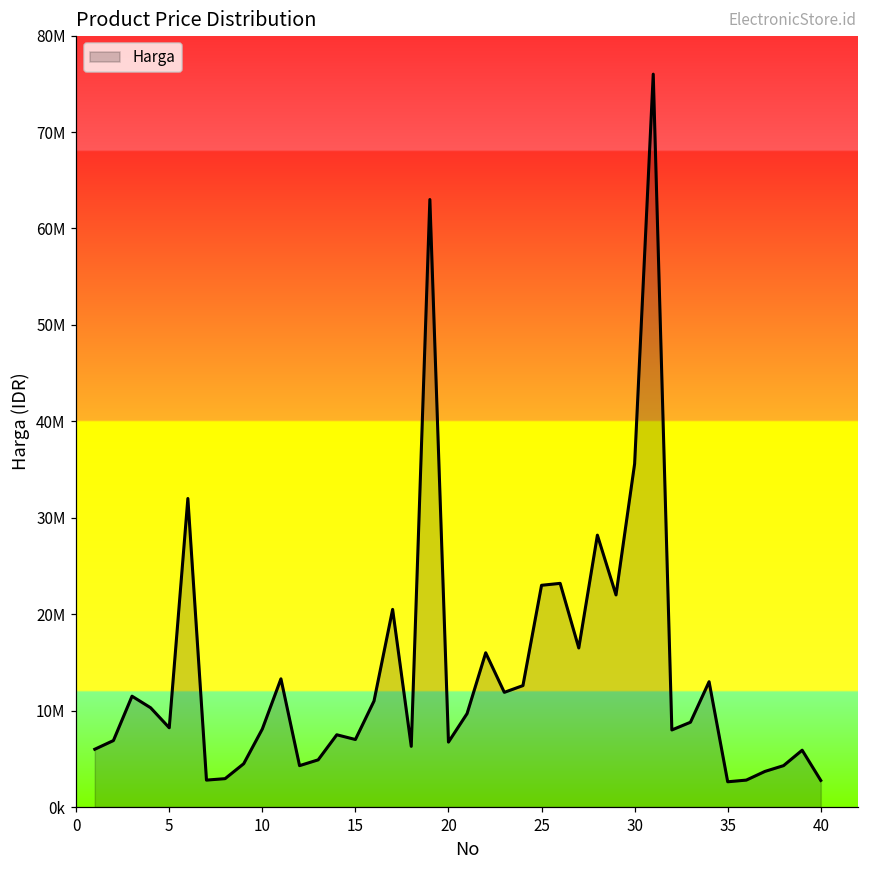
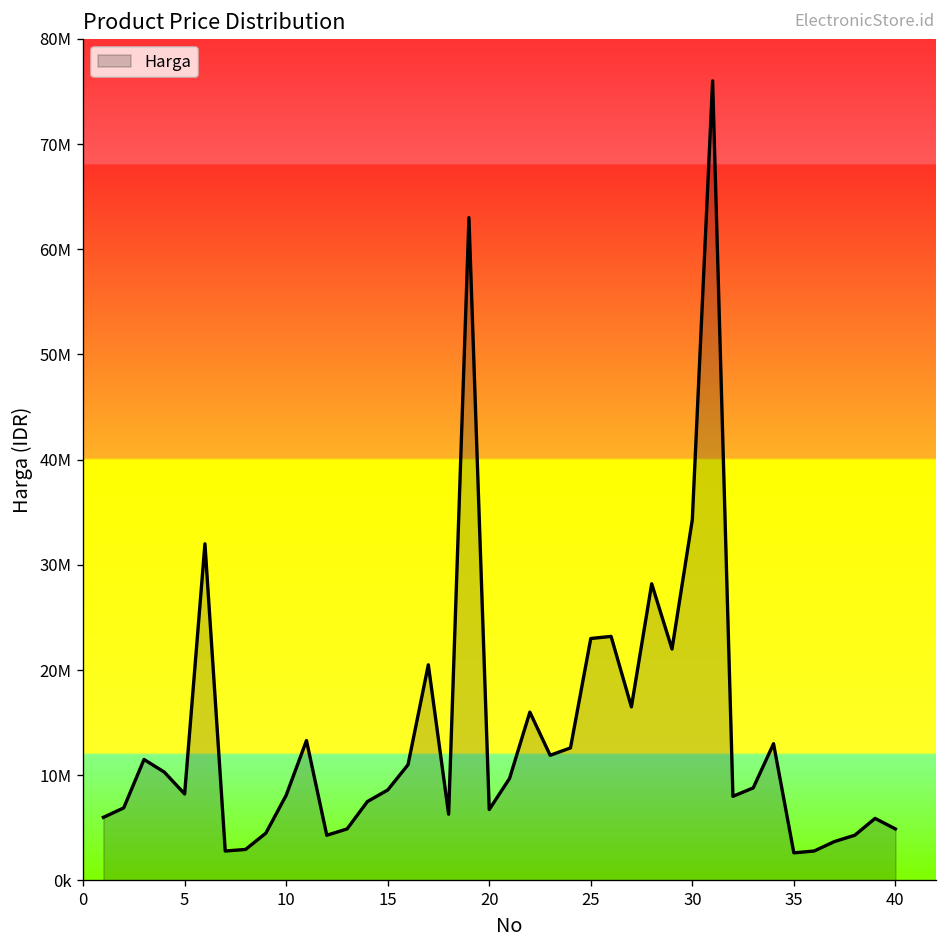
15: 7000000 -> 9000000
30: 36000000 -> 34000000
40: 3000000 -> 5000000
